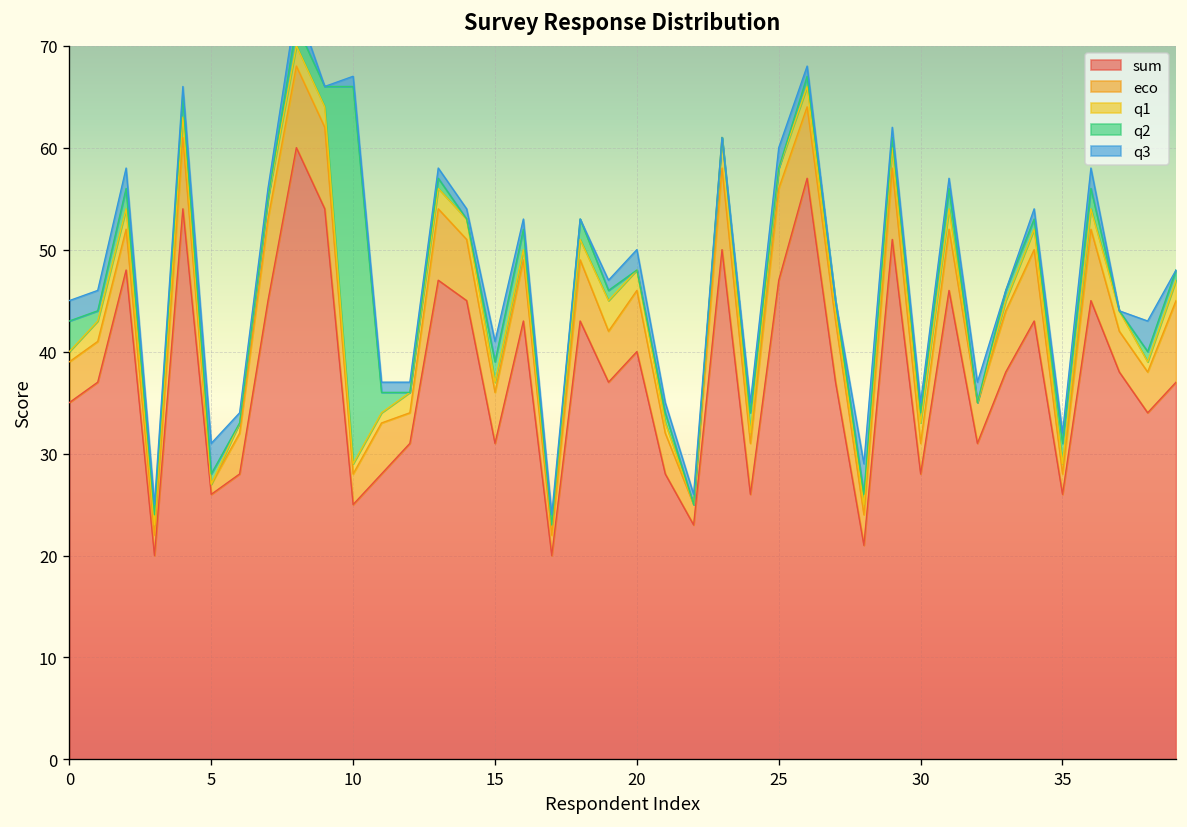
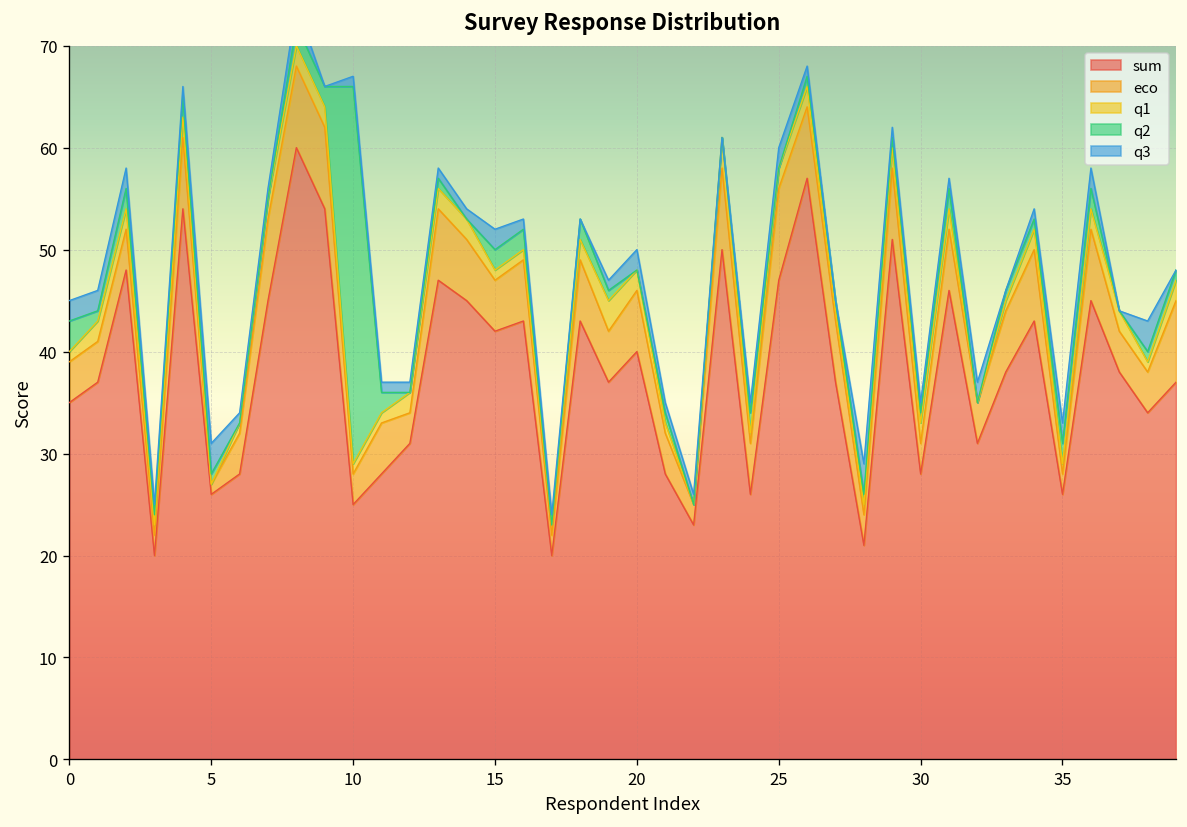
sum, 15: 31 -> 42
q3, 35: 1 -> 2
